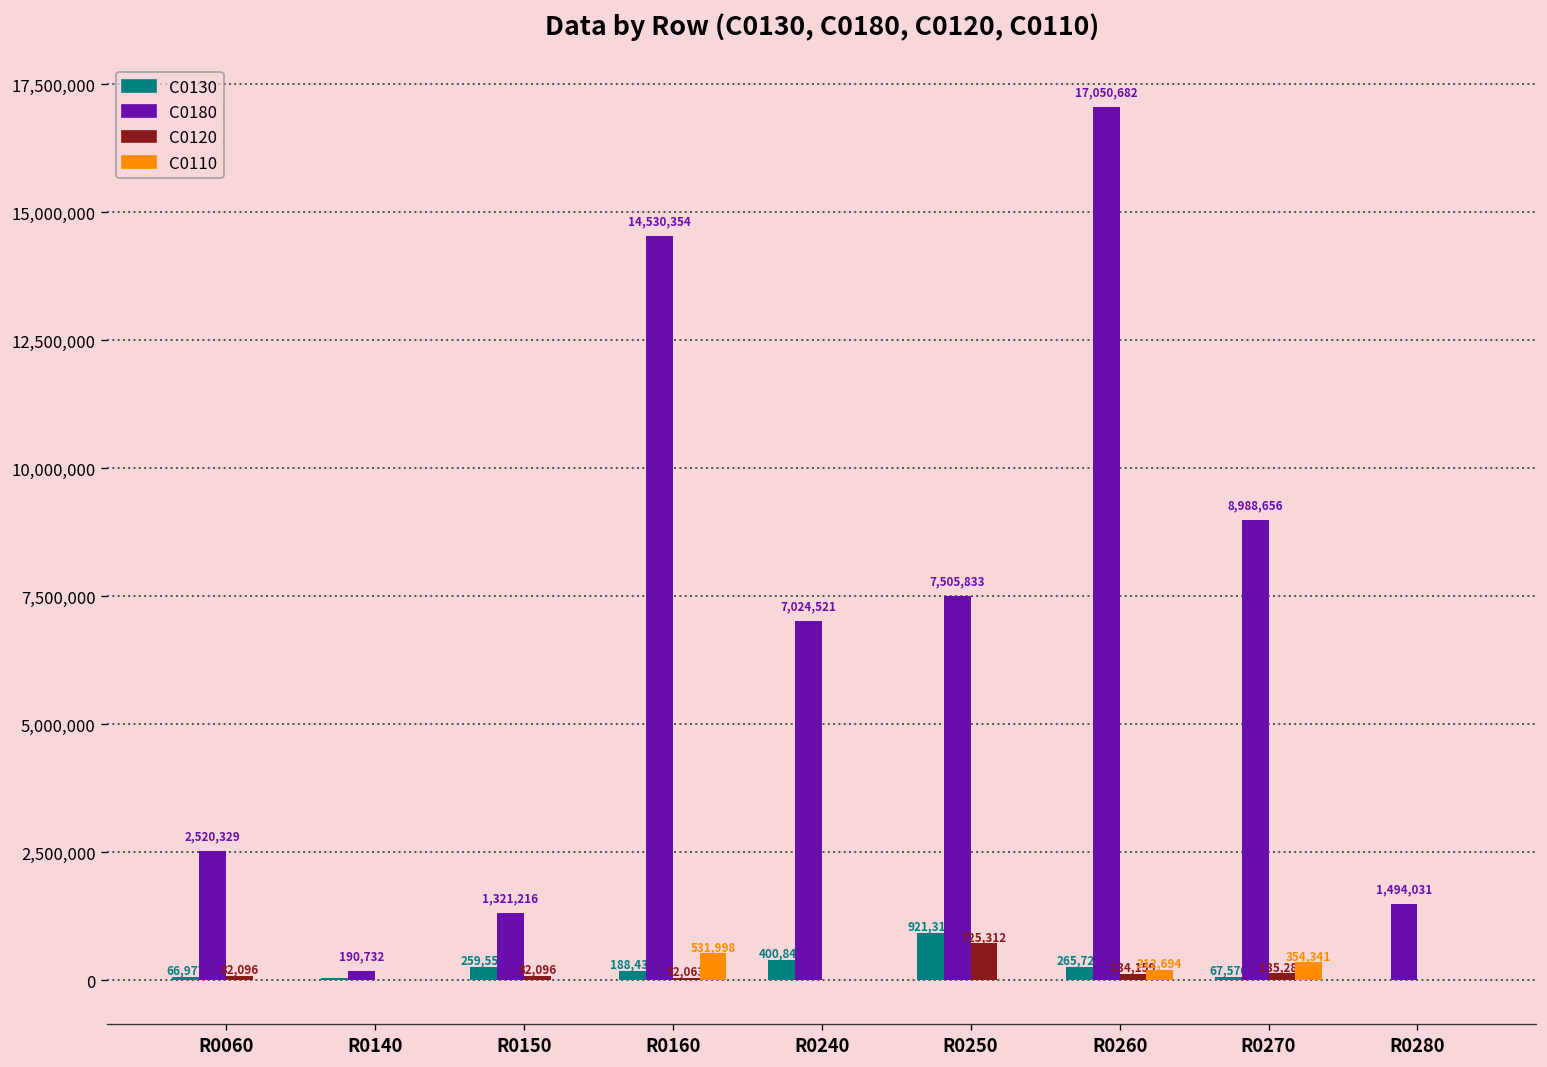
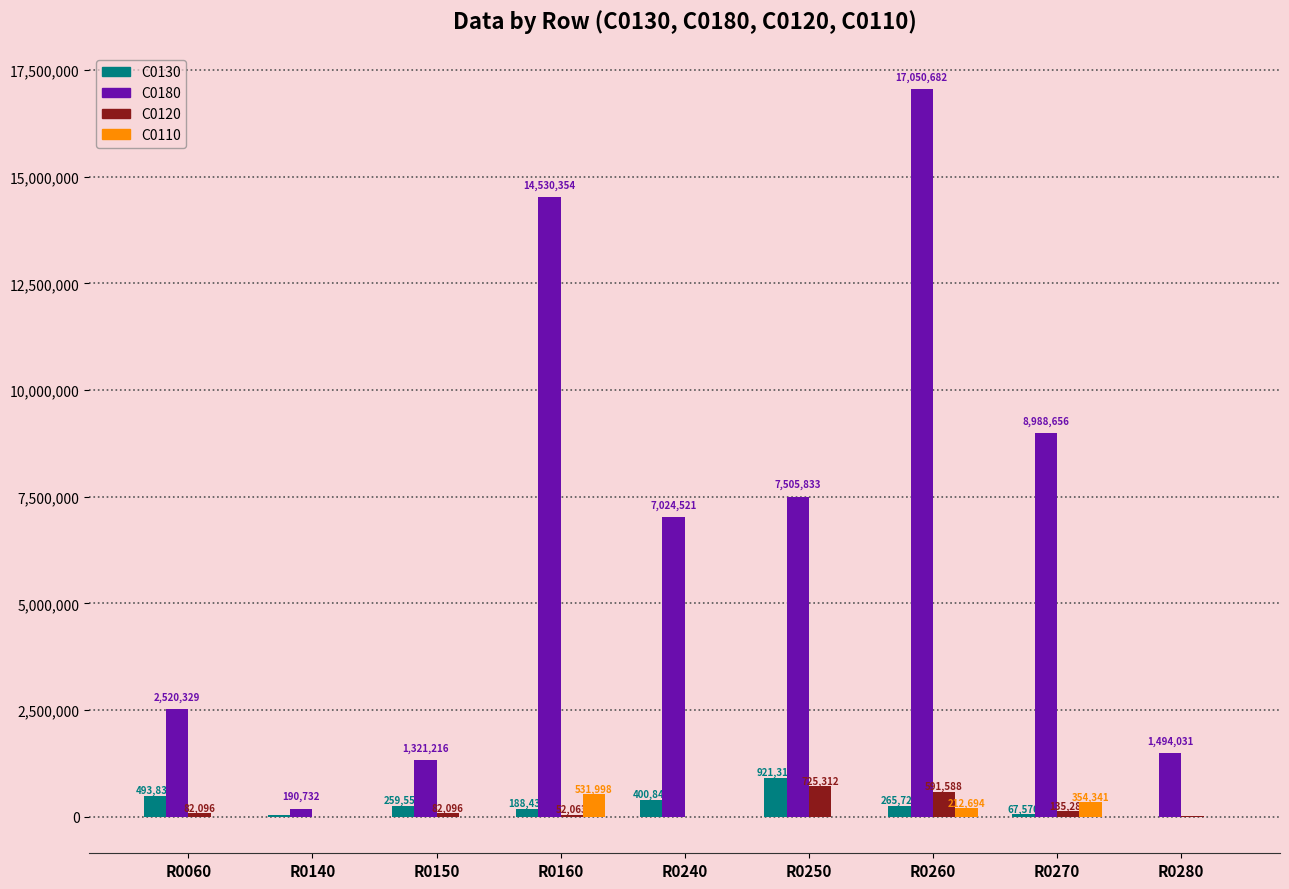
C0130, R0060: 66,977 -> 493,836
C0120, R0260: 134,159 -> 591,588
